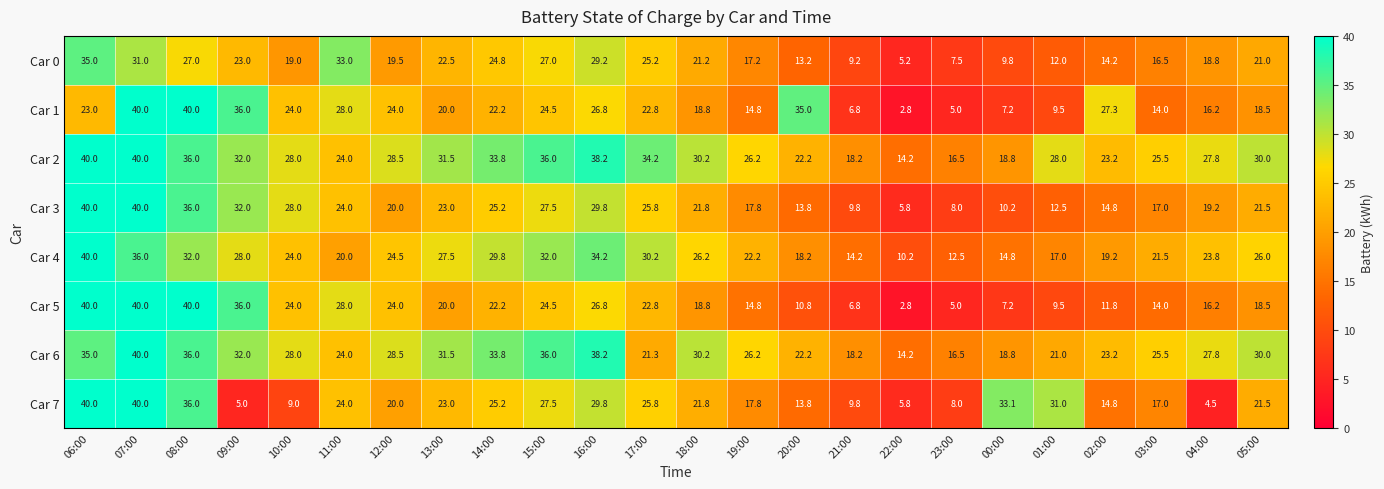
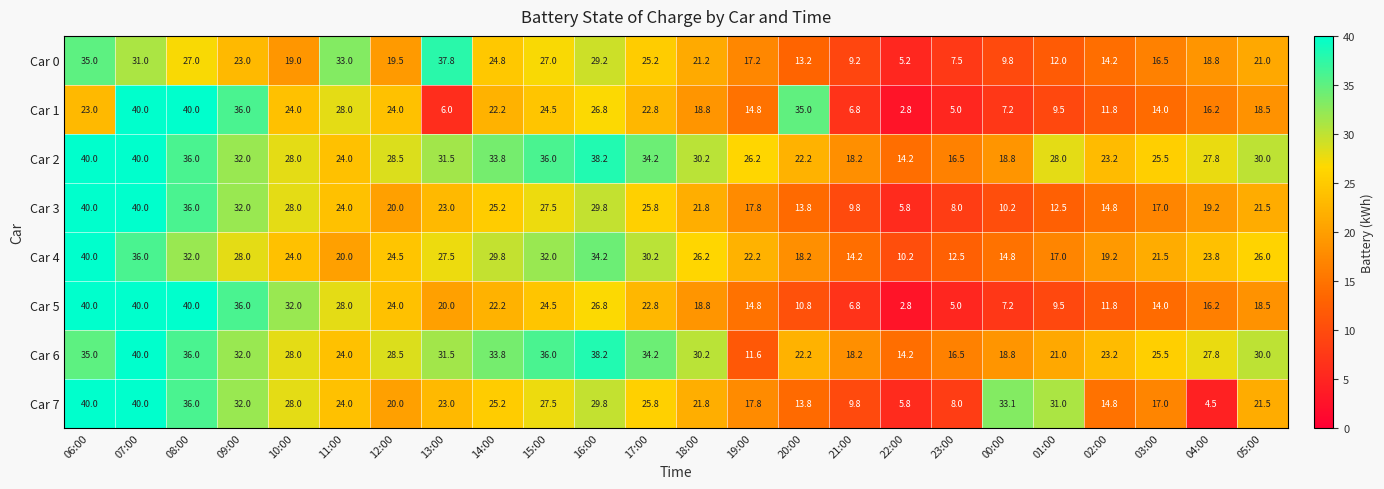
Car 0, 13:00: 22.5 -> 37.8
Car 1, 13:00: 20.0 -> 6.0
Car 1, 02:00: 27.3 -> 11.8
Car 5, 10:00: 24.0 -> 32.0
Car 6, 17:00: 21.3 -> 34.2
Car 6, 19:00: 26.2 -> 11.6
Car 7, 09:00: 5.0 -> 32.0
Car 7, 10:00: 9.0 -> 28.0
